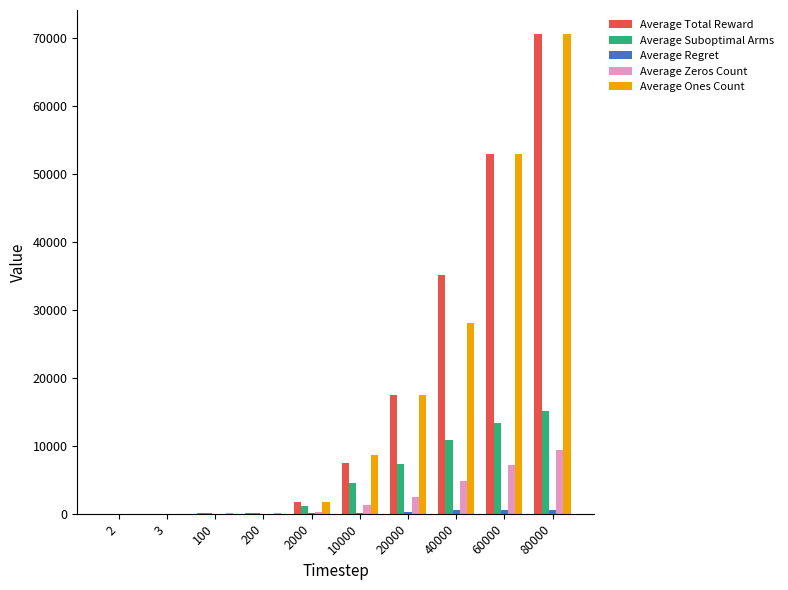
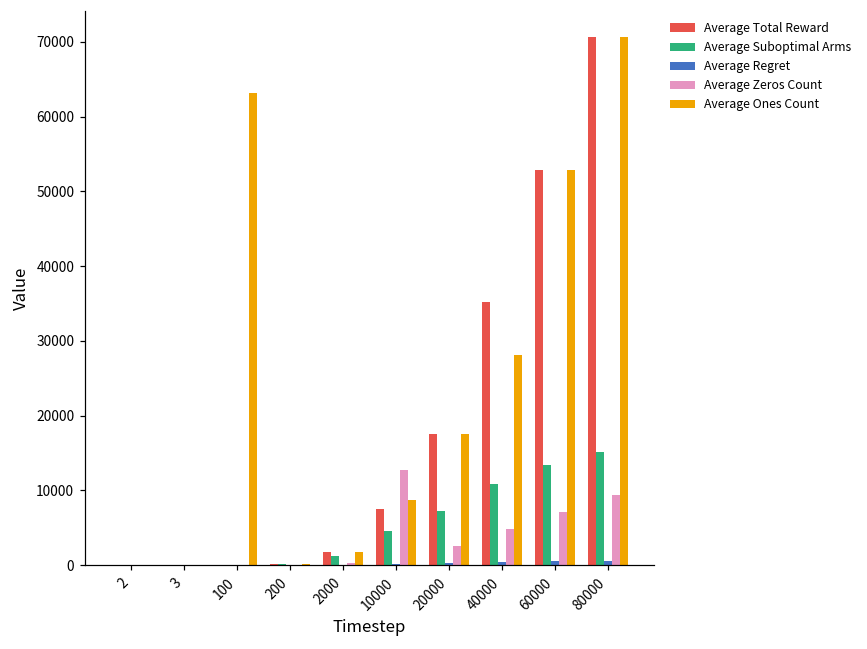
Average Ones Count, 100: 0 -> 63000
Average Zeros Count, 10000: 1000 -> 13000
